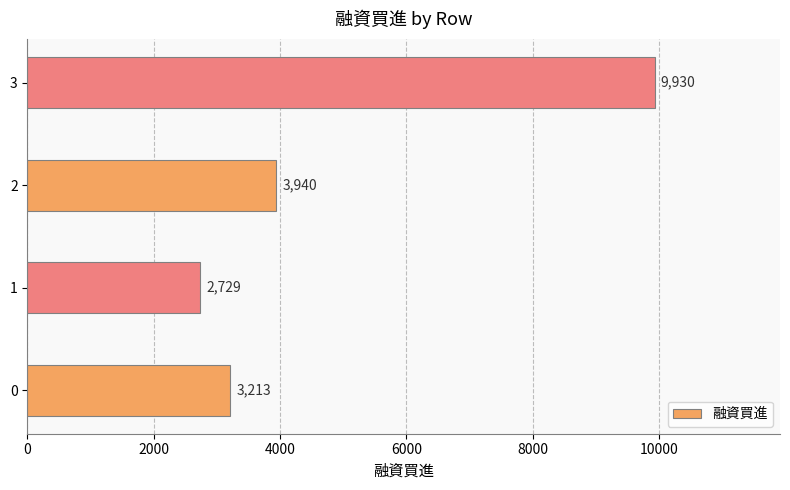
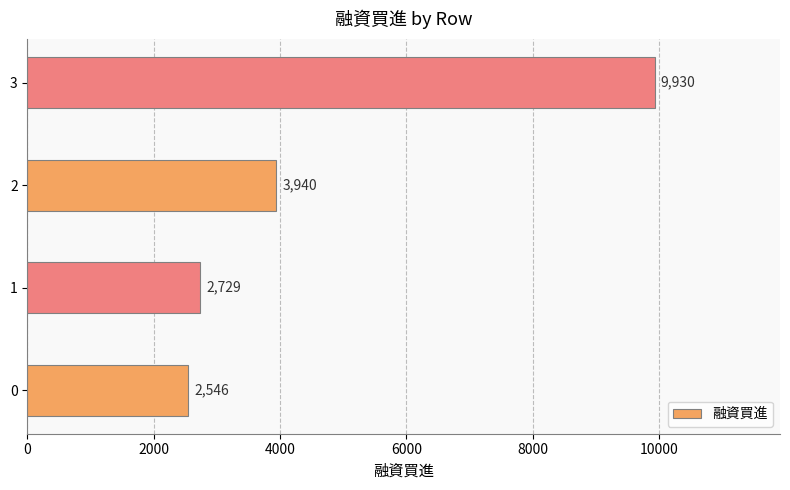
0: 3,213 -> 2,546
